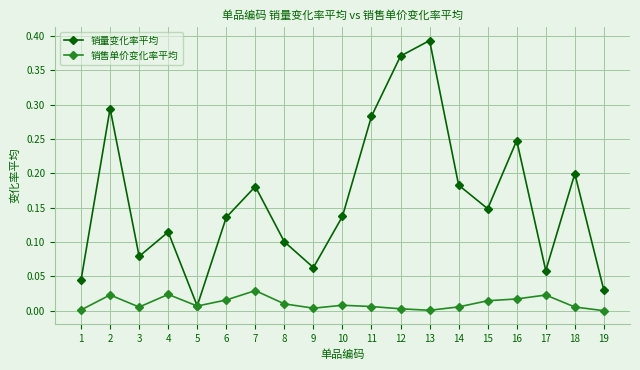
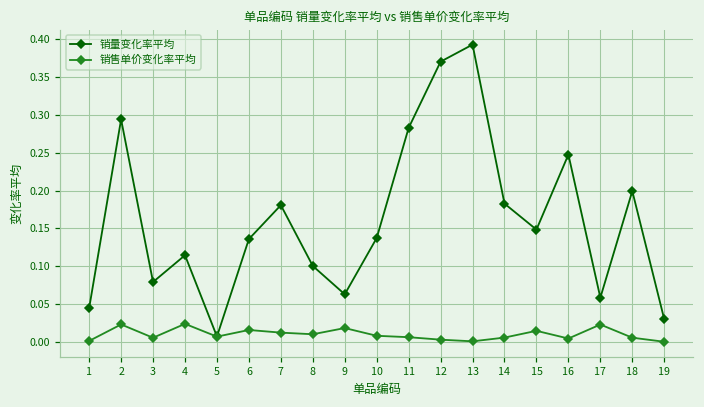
销售单价变化率平均, 7: 0.03 -> 0.01
销售单价变化率平均, 9: 0.00 -> 0.02
销售单价变化率平均, 16: 0.02 -> 0.00
